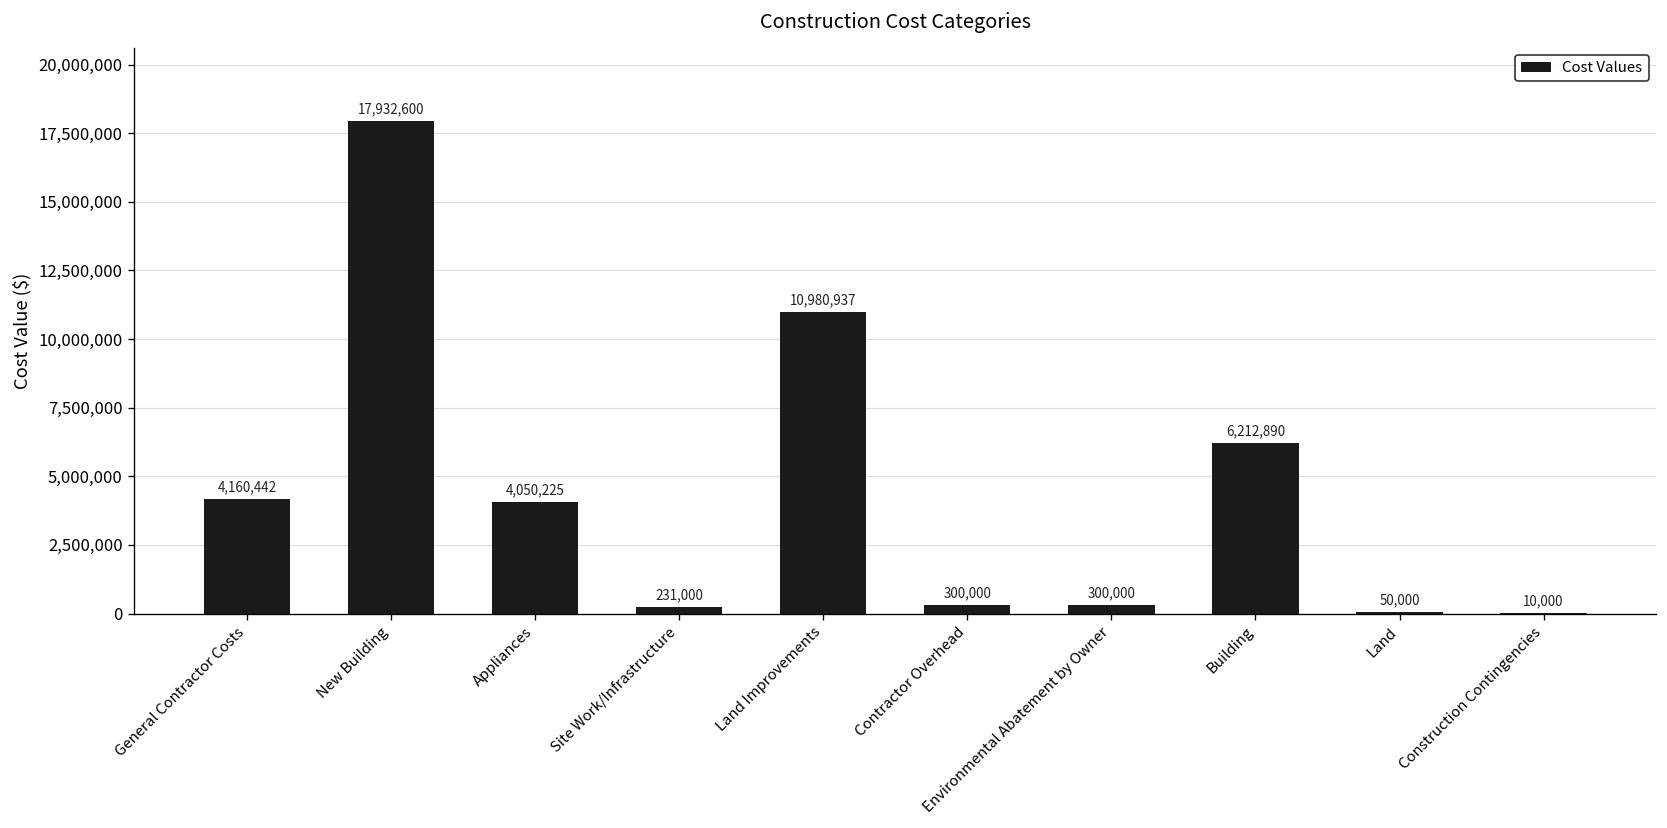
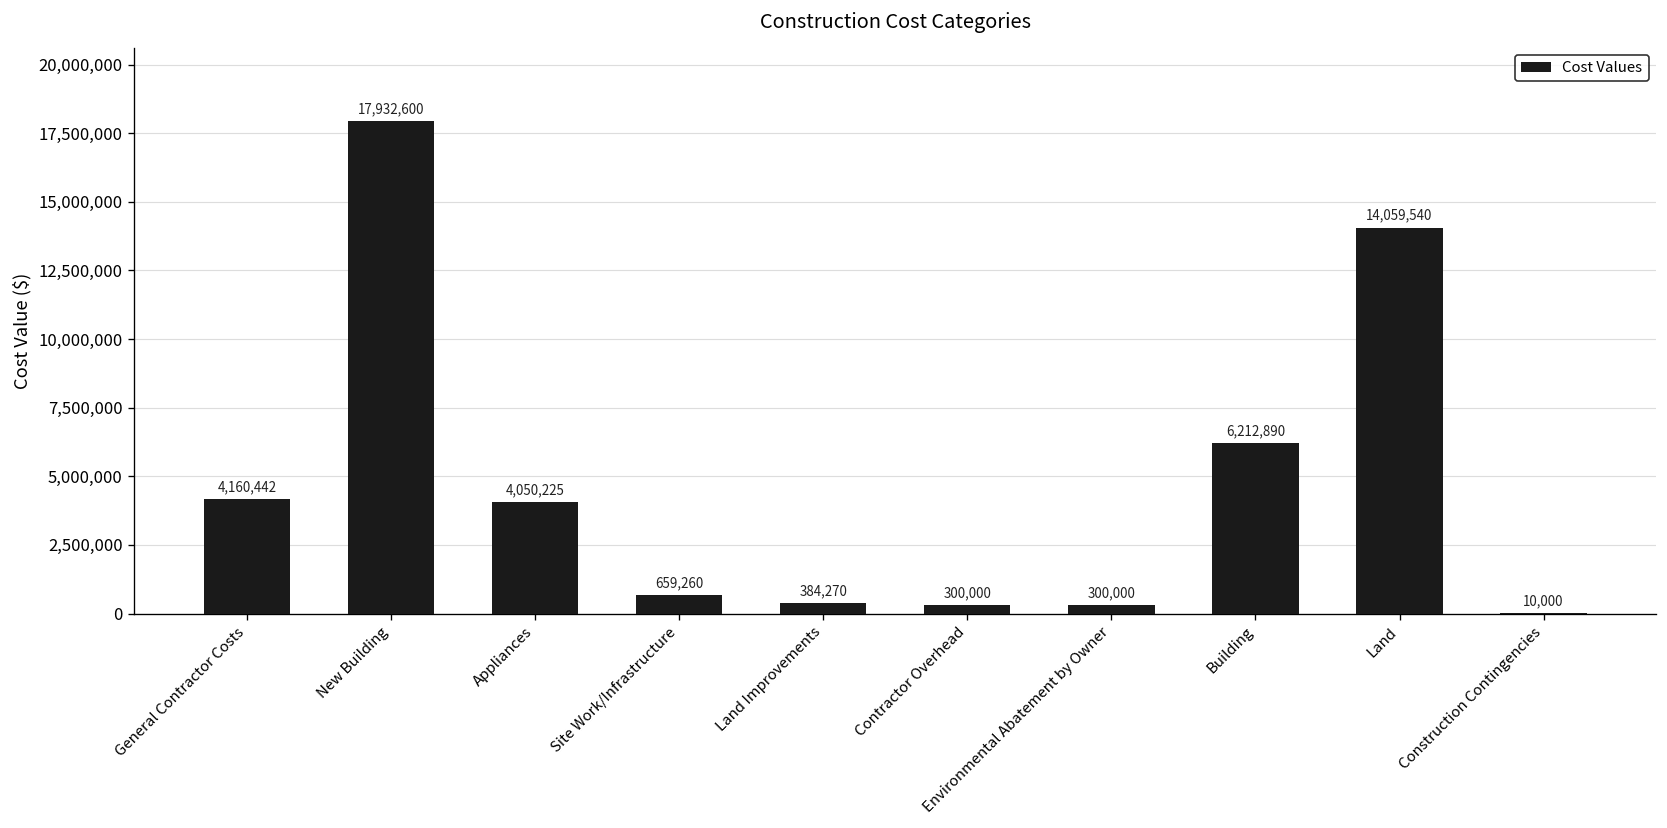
Site Work/Infrastructure: 231,000 -> 659,260
Land Improvements: 10,980,937 -> 384,270
Land: 50,000 -> 14,059,540
